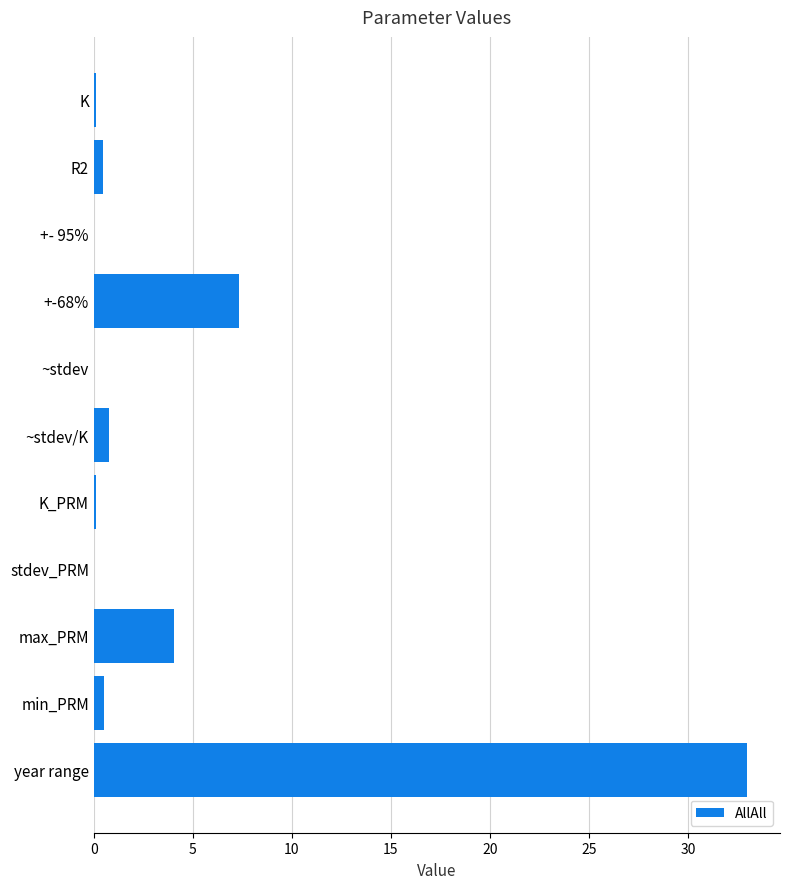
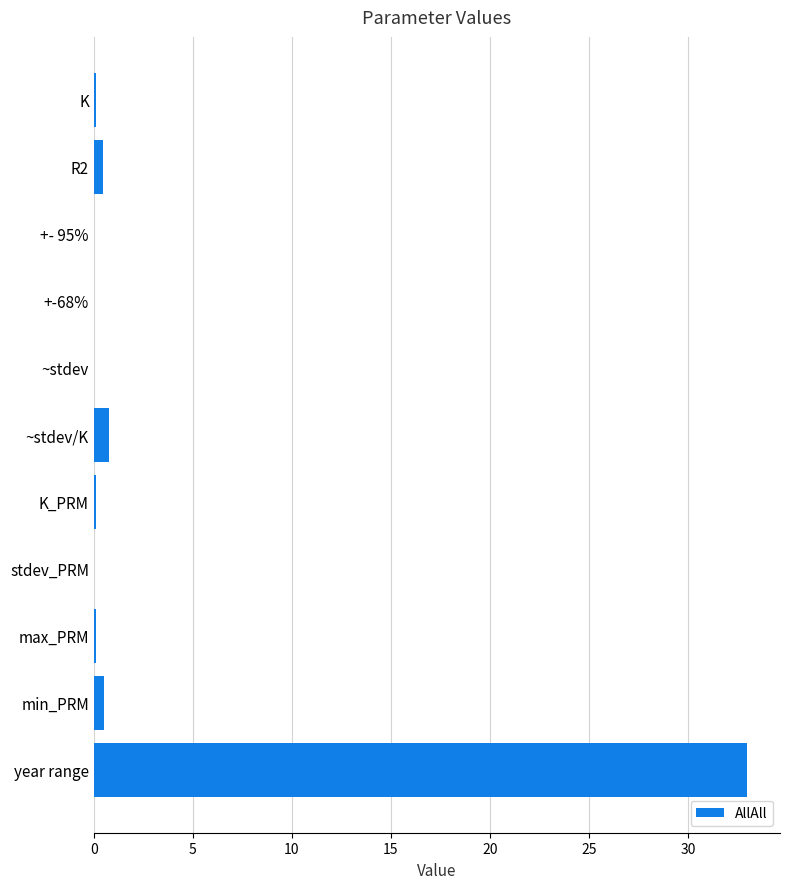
+-68%: 7.3 -> 0.0
max_PRM: 4.0 -> 0.1
